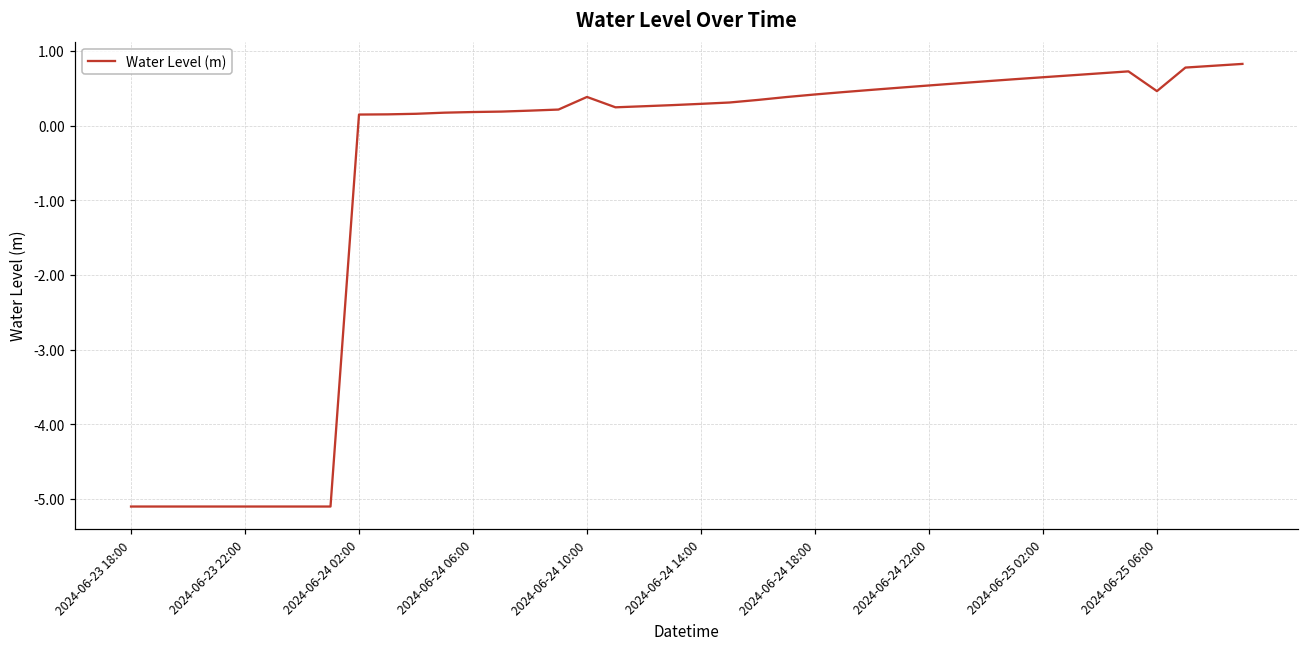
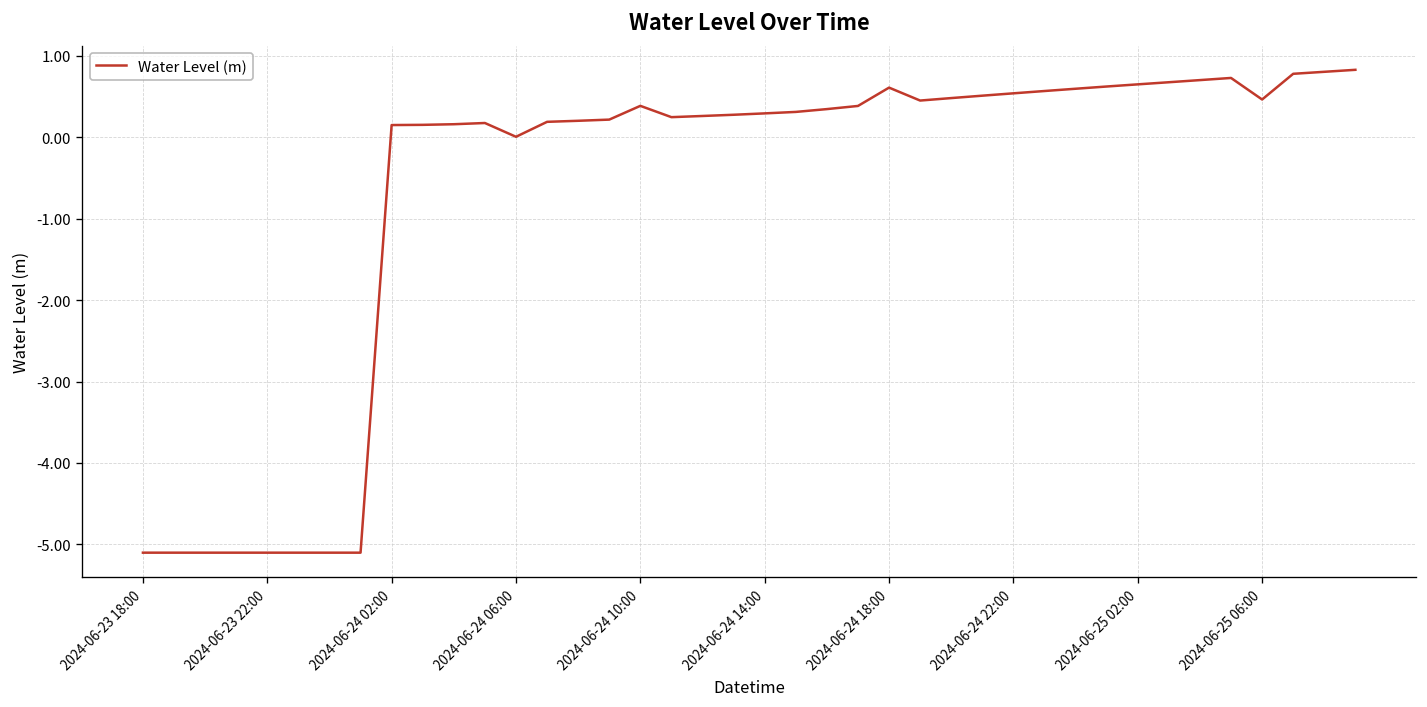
2024-06-24 06:00: 0.2 -> 0.0
2024-06-24 18:00: 0.4 -> 0.6
